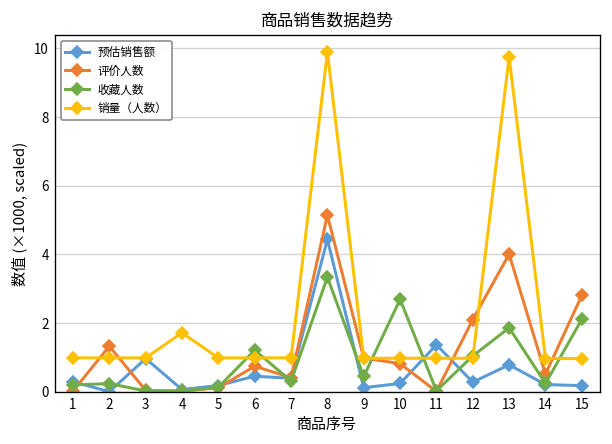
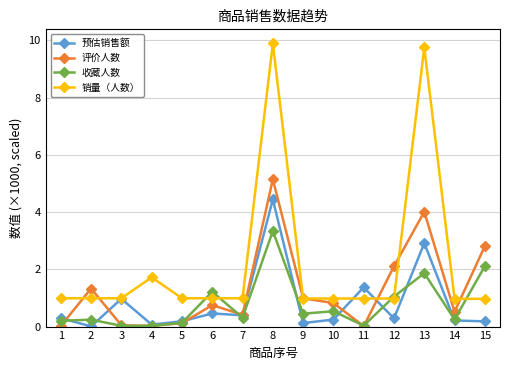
收藏人数, 10: 2.7 -> 0.5
预估销售额, 13: 0.8 -> 2.9
